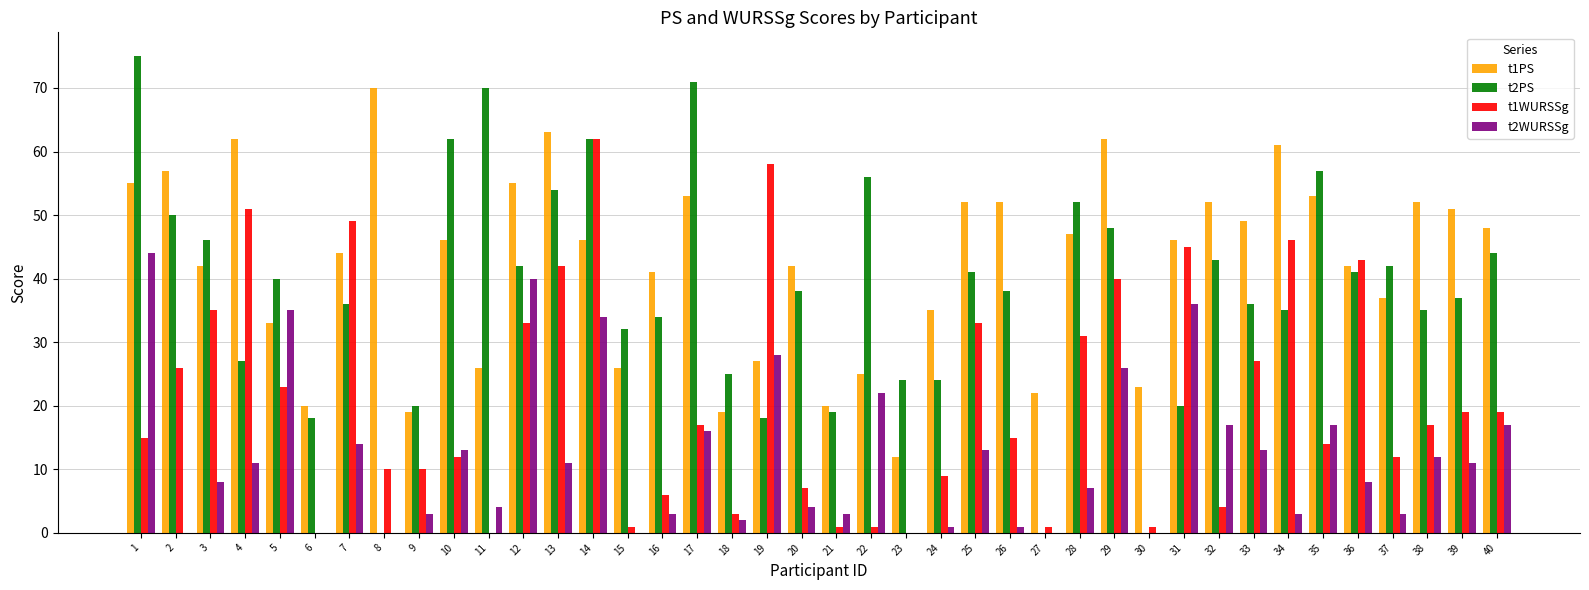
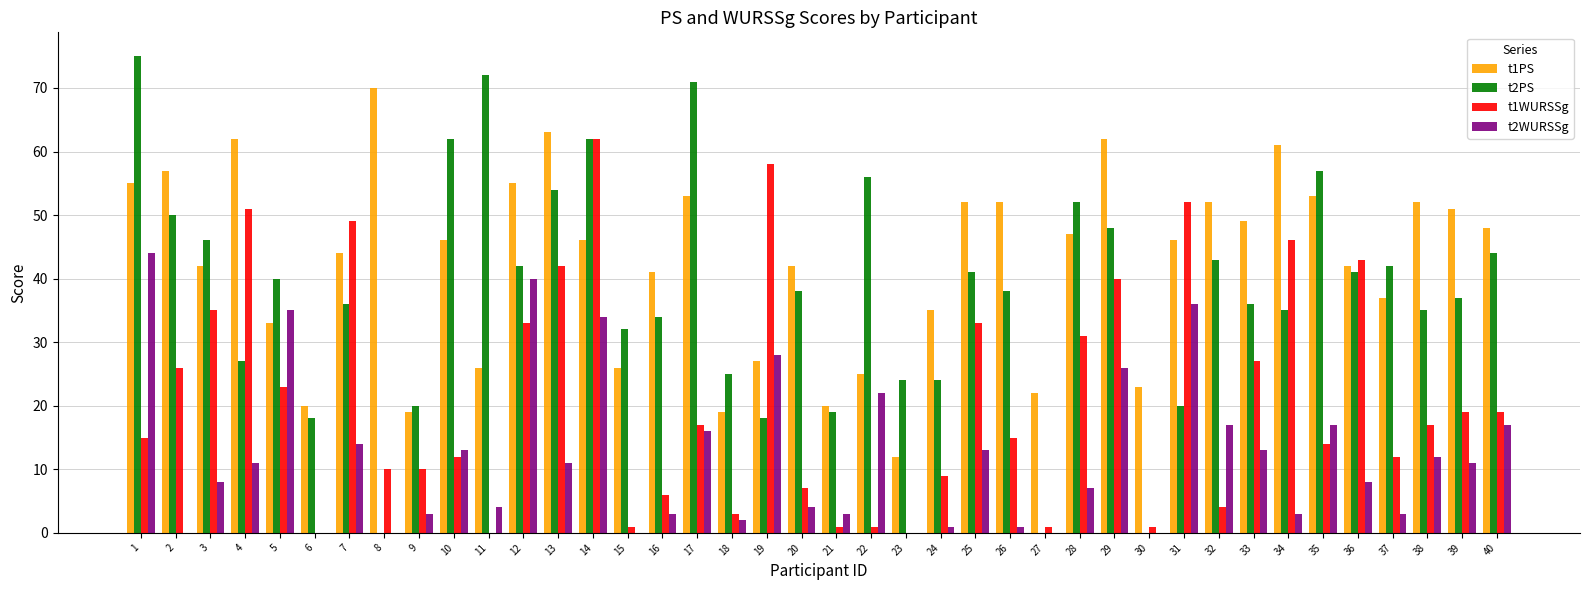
t2PS, 11: 70 -> 72
t1WURSSg, 31: 45 -> 52
